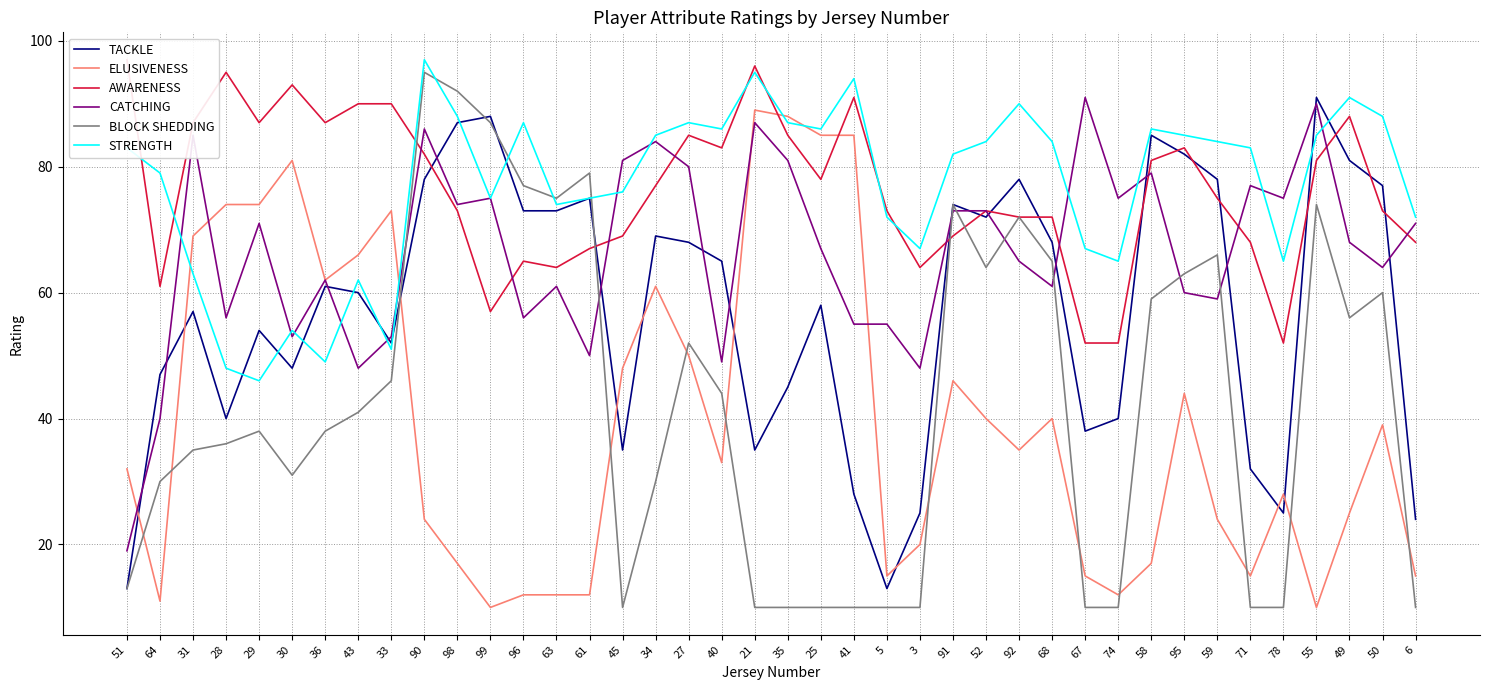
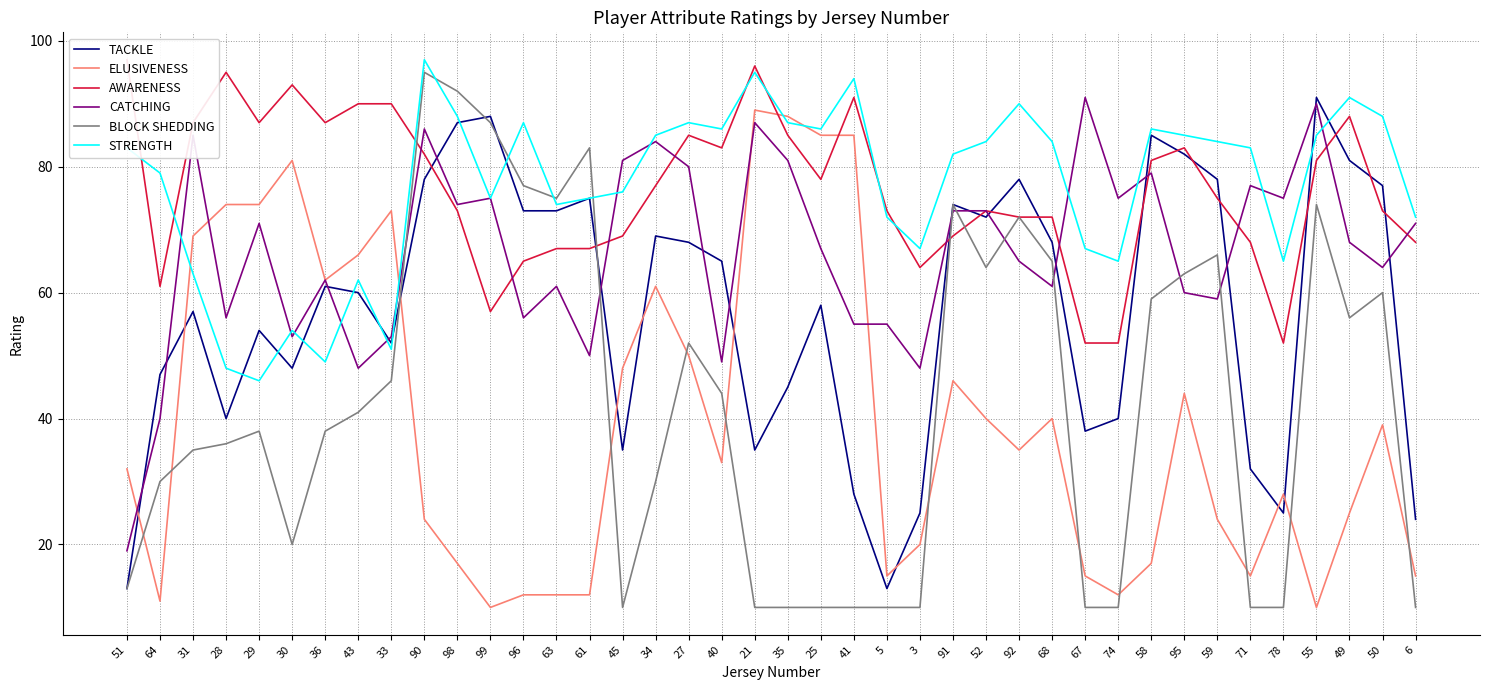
BLOCK SHEDDING, 30: 31 -> 20
AWARENESS, 63: 64 -> 67
BLOCK SHEDDING, 61: 79 -> 83
